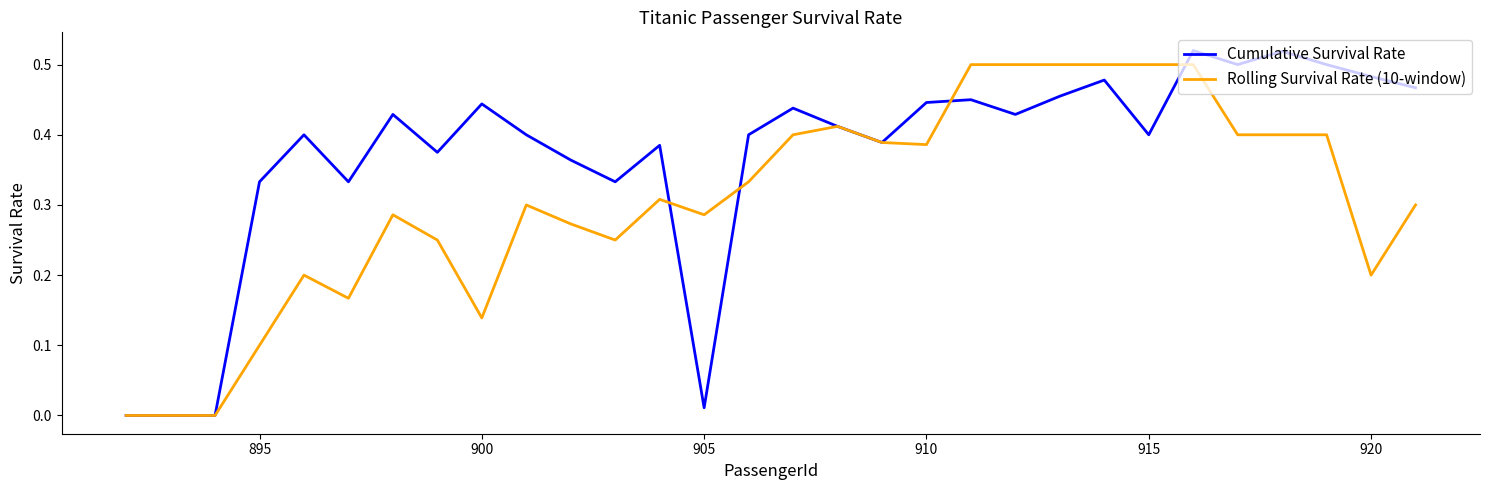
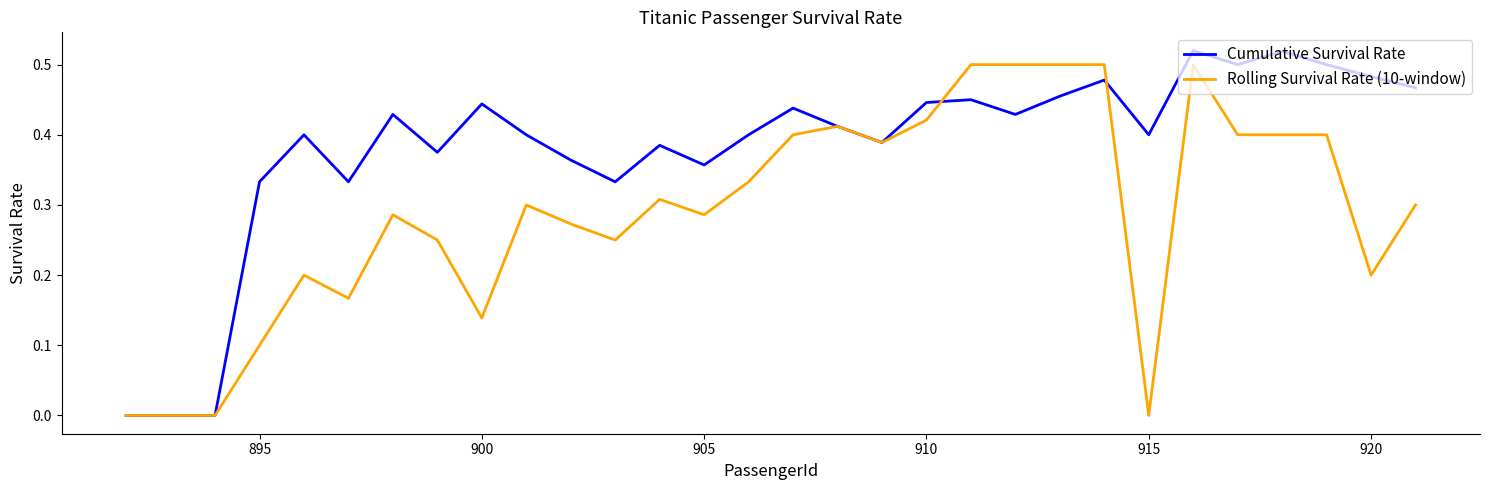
Cumulative Survival Rate, 905: 0.01 -> 0.36
Rolling Survival Rate (10-window), 910: 0.39 -> 0.42
Rolling Survival Rate (10-window), 915: 0.5 -> 0.0
